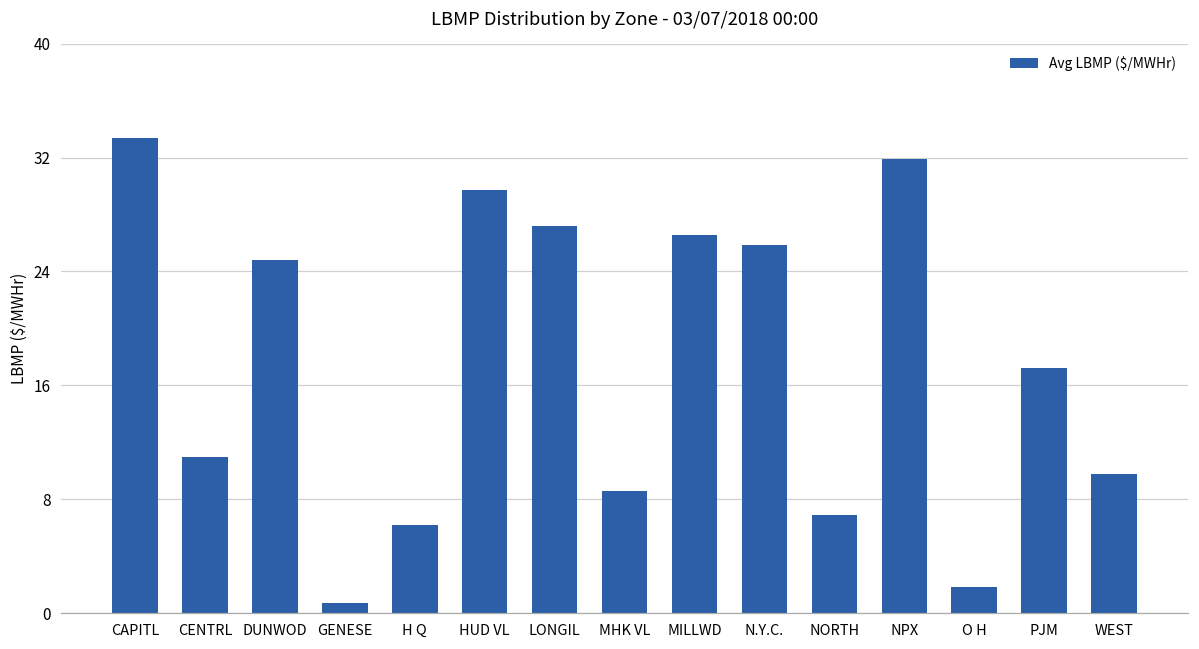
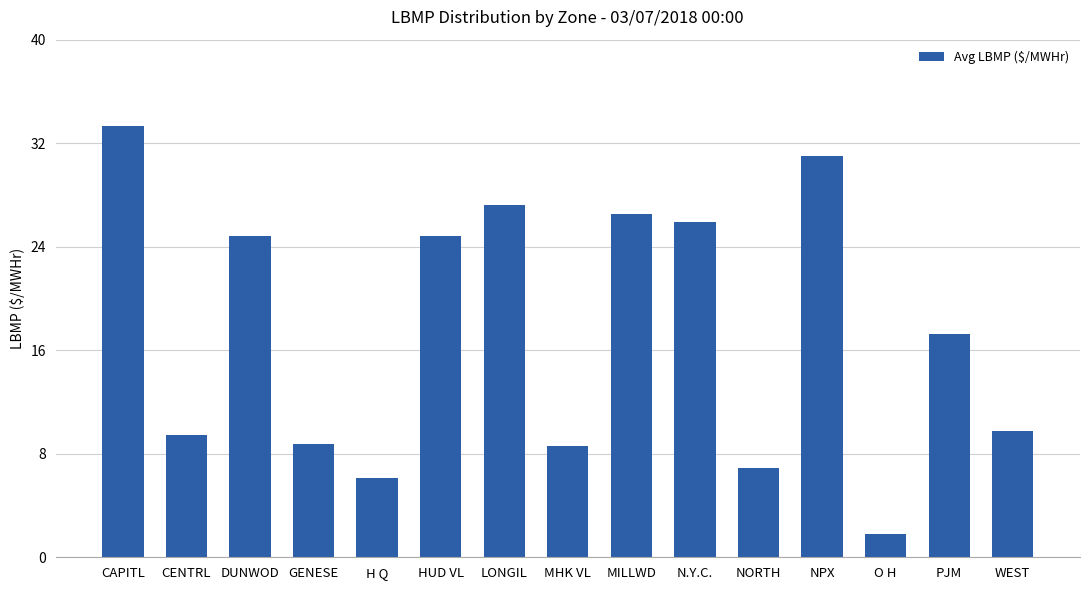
CENTRL: 10.9 -> 9.5
GENESE: 0.7 -> 8.7
HUD VL: 29.7 -> 24.8
NPX: 31.9 -> 31.0
